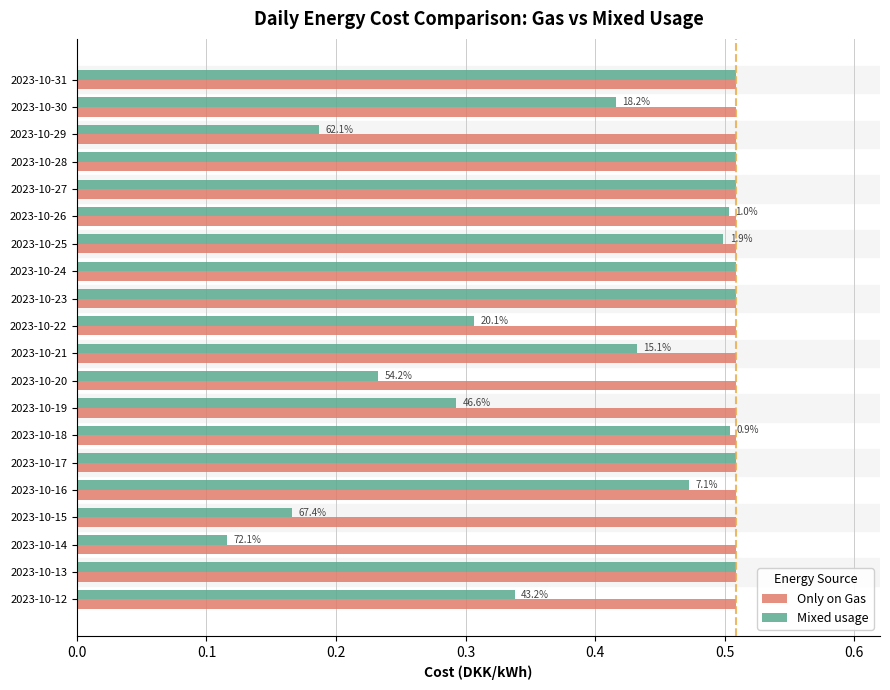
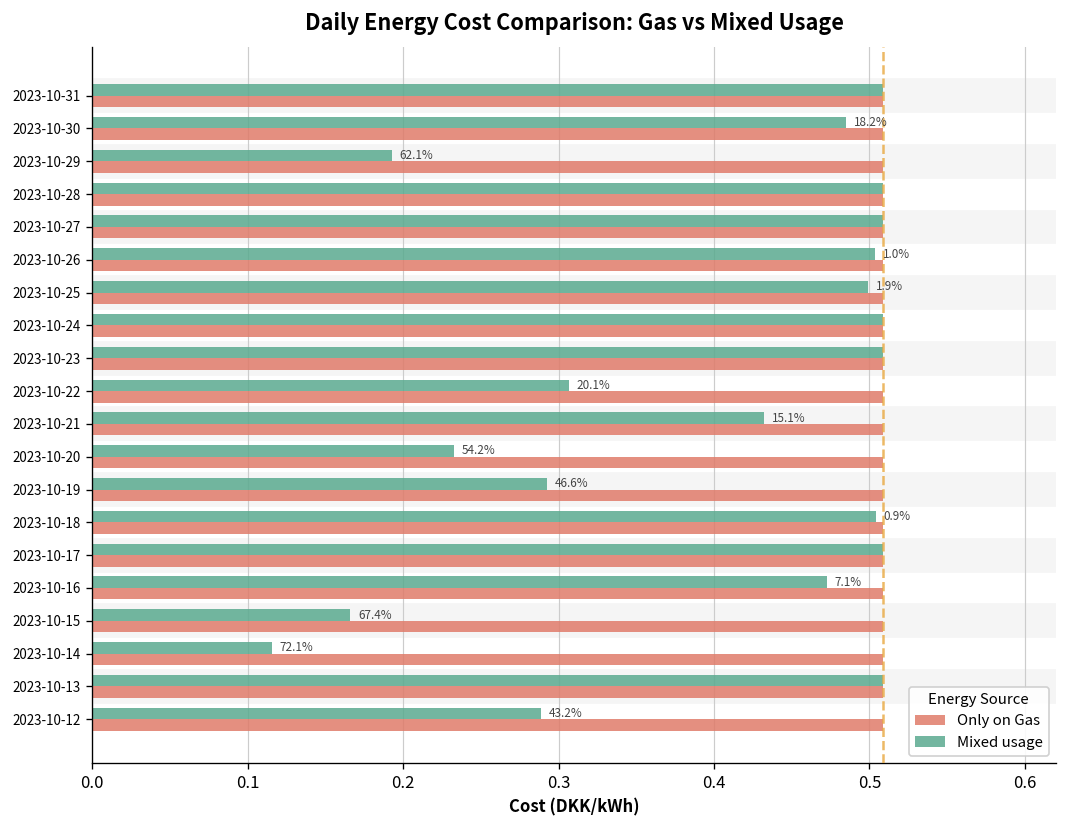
Mixed usage, 2023-10-30: 0.416 -> 0.485
Mixed usage, 2023-10-29: 0.187 -> 0.193
Mixed usage, 2023-10-12: 0.338 -> 0.289
